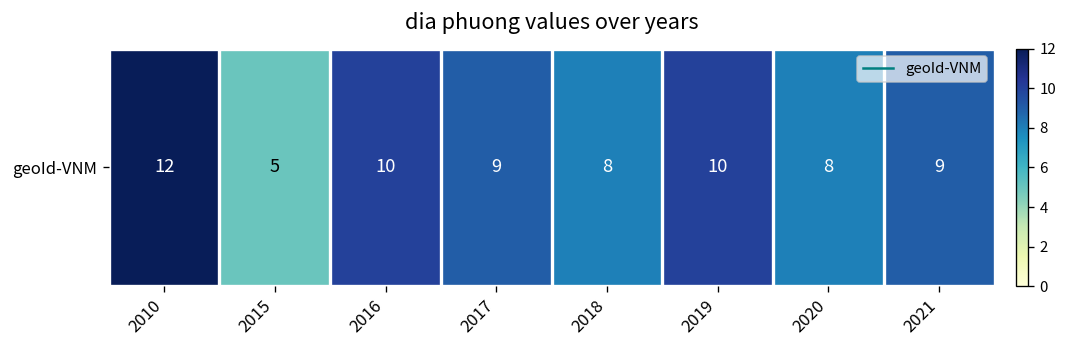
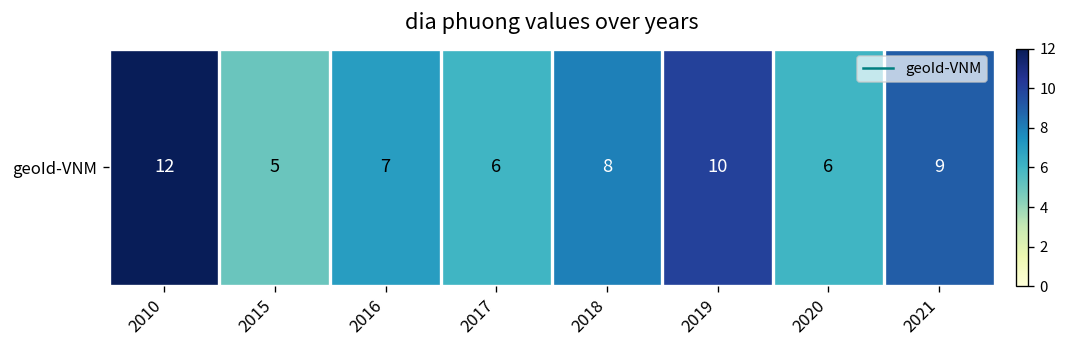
geoId-VNM, 2016: 10 -> 7
geoId-VNM, 2017: 9 -> 6
geoId-VNM, 2020: 8 -> 6
